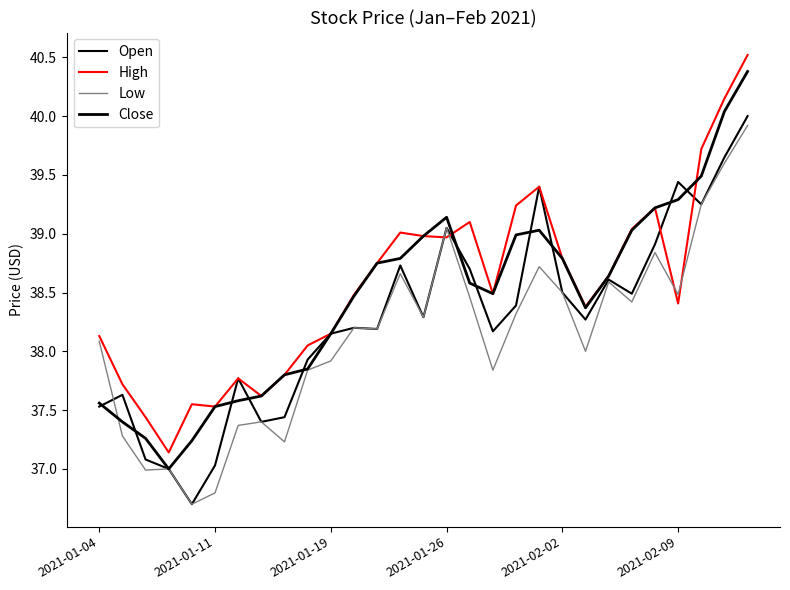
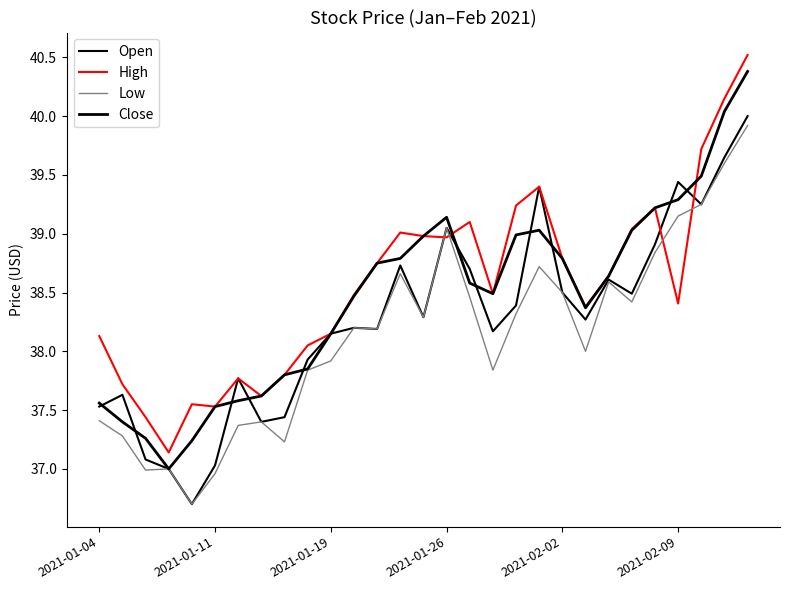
Low, 2021-01-04: 38.09 -> 37.41
Low, 2021-01-11: 36.80 -> 36.96
Low, 2021-02-09: 38.48 -> 39.15
